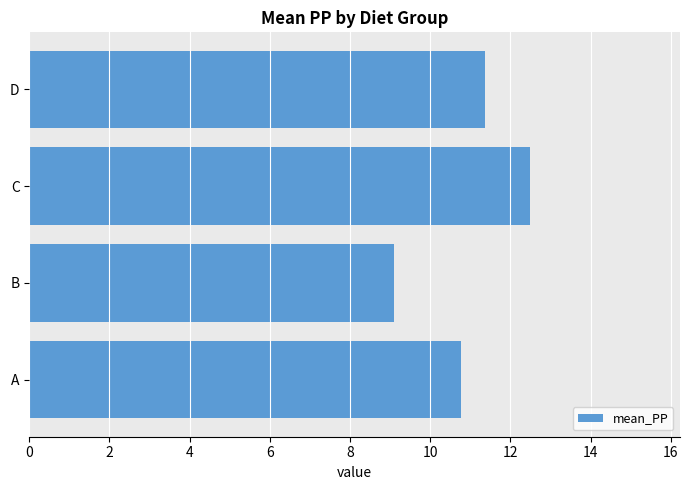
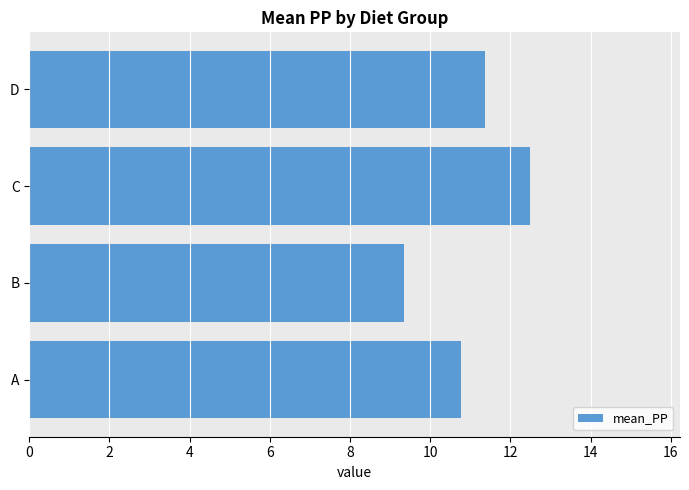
B: 9.1 -> 9.3
